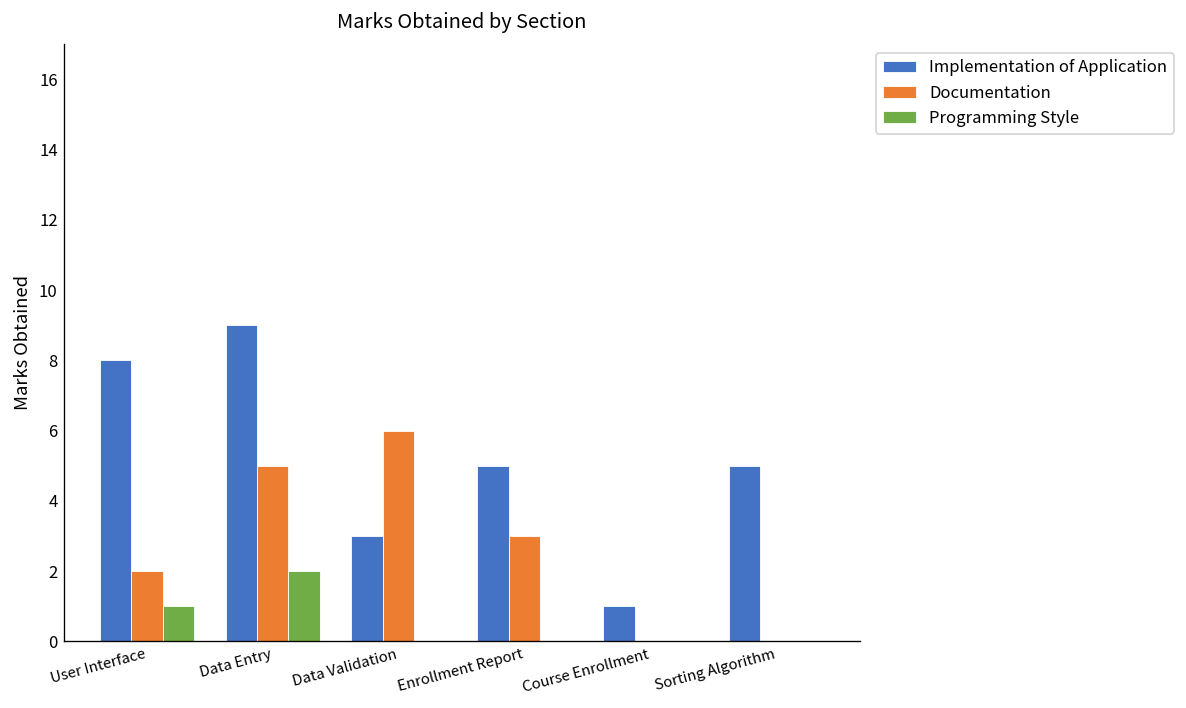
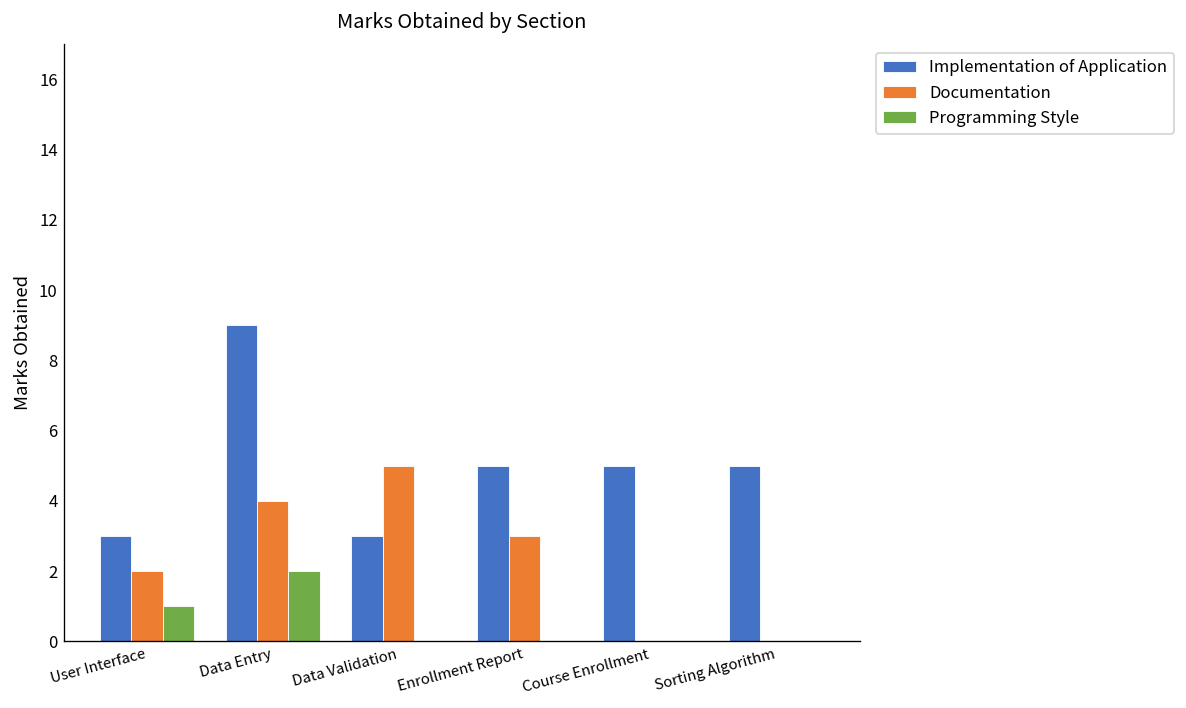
Implementation of Application, User Interface: 8 -> 3
Documentation, Data Entry: 5 -> 4
Documentation, Data Validation: 6 -> 5
Implementation of Application, Course Enrollment: 1 -> 5
